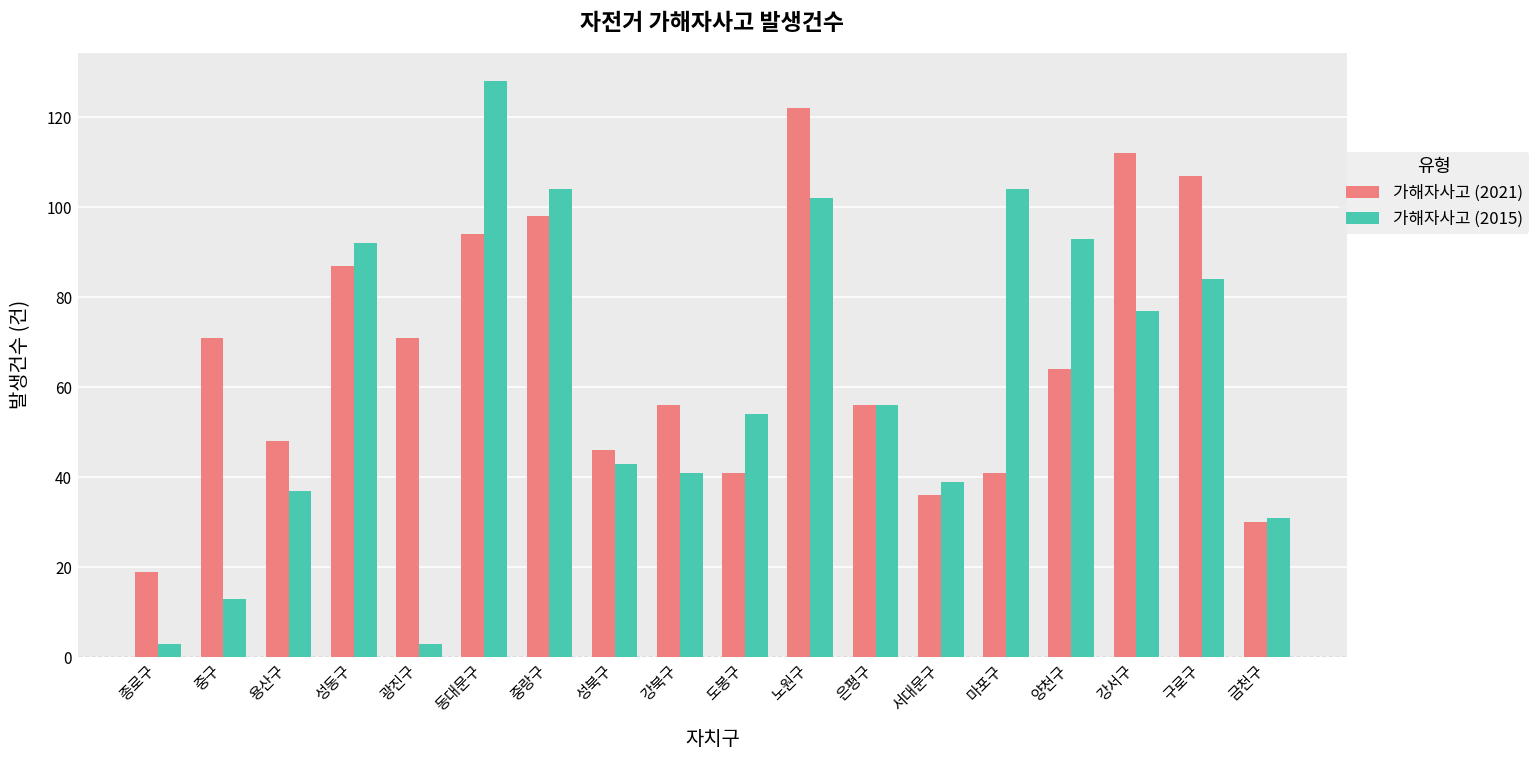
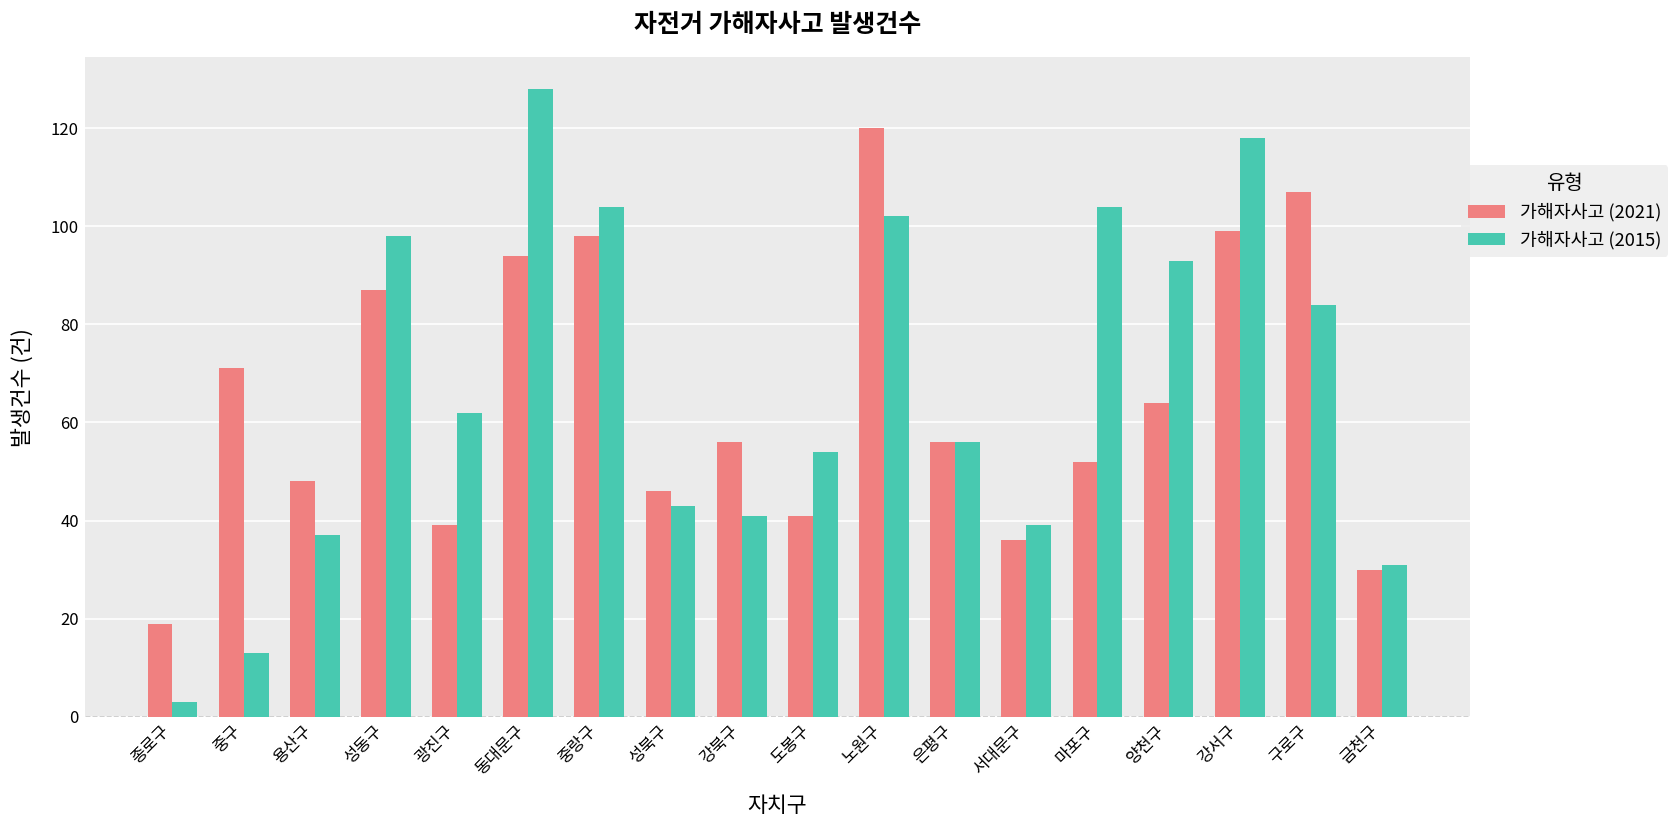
가해자사고 (2015), 성동구: 92 -> 98
가해자사고 (2021), 광진구: 71 -> 39
가해자사고 (2015), 광진구: 3 -> 62
가해자사고 (2021), 노원구: 122 -> 120
가해자사고 (2021), 마포구: 41 -> 52
가해자사고 (2021), 강서구: 112 -> 99
가해자사고 (2015), 강서구: 77 -> 118
